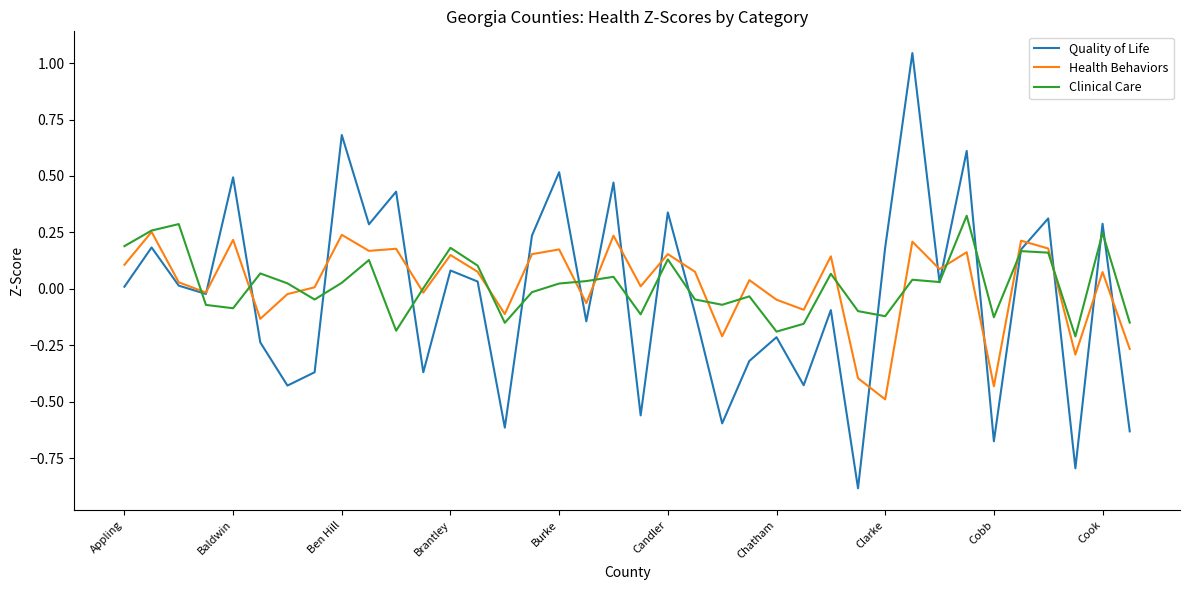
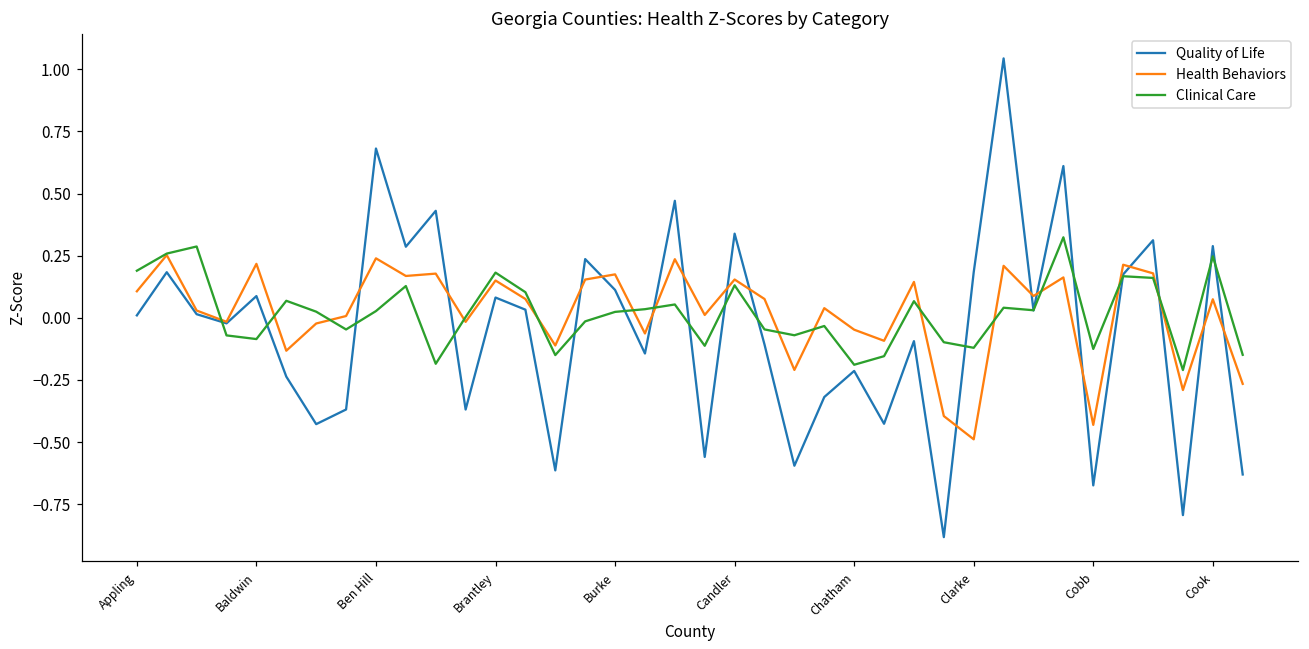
Quality of Life, Baldwin: 0.49 -> 0.09
Quality of Life, Burke: 0.52 -> 0.11
